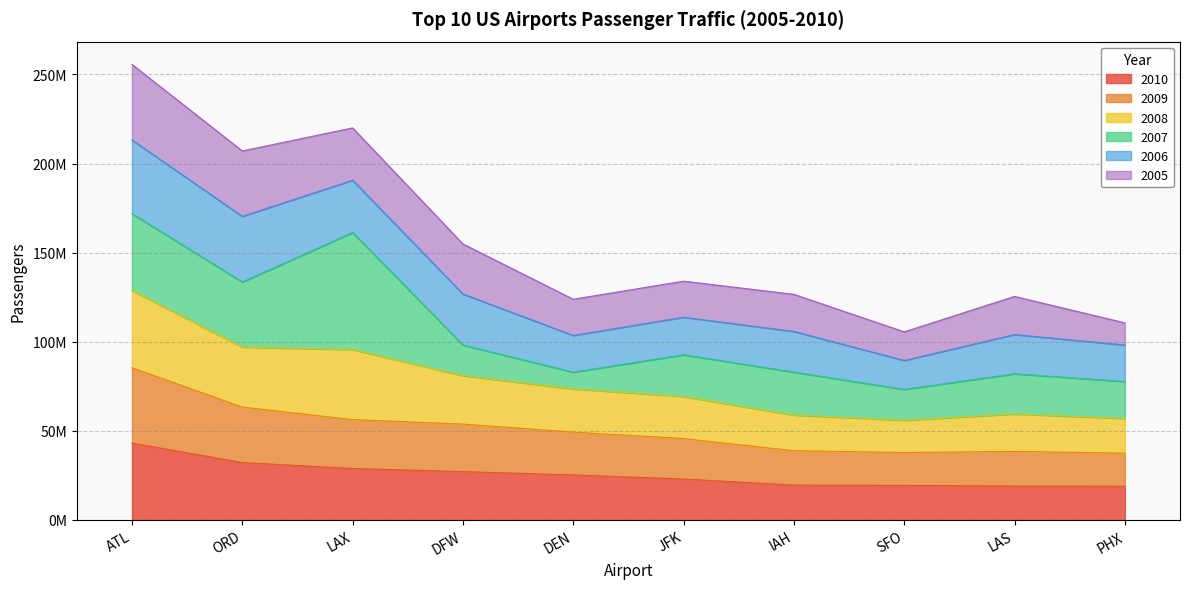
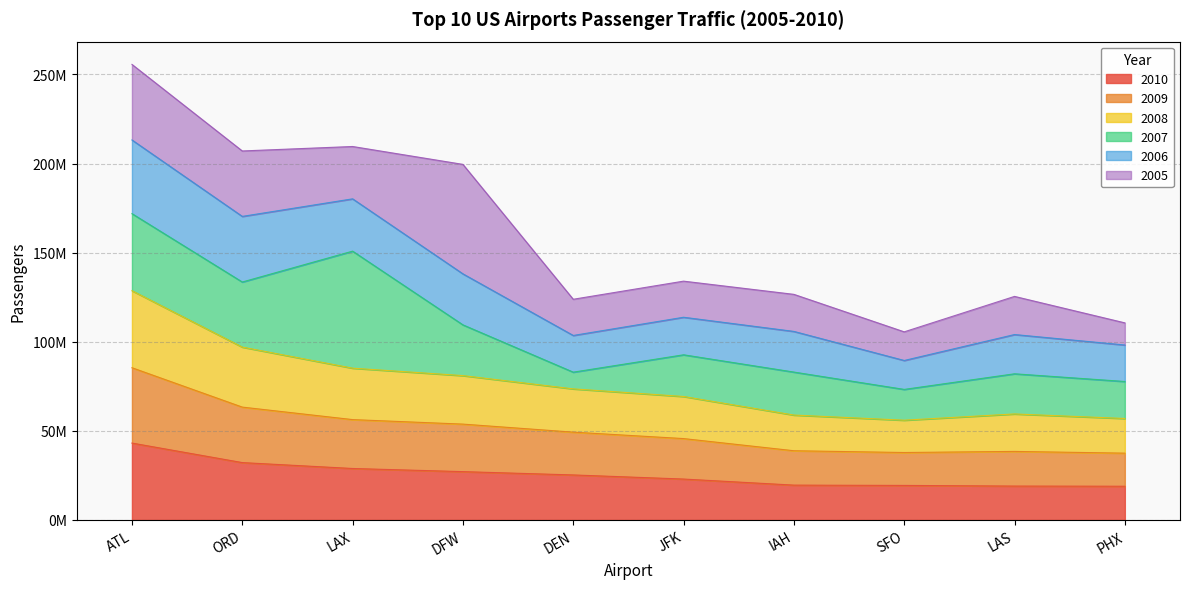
2008, LAX: 39000000 -> 29000000
2007, DFW: 17000000 -> 28000000
2005, DFW: 28000000 -> 61000000
